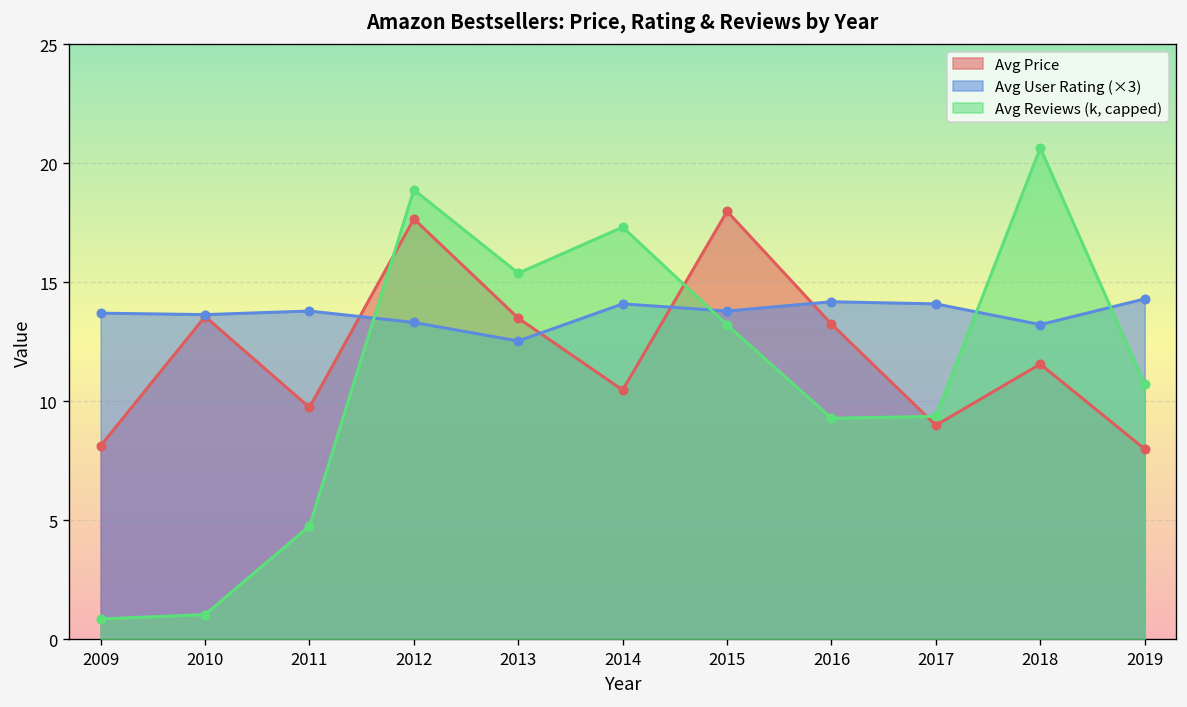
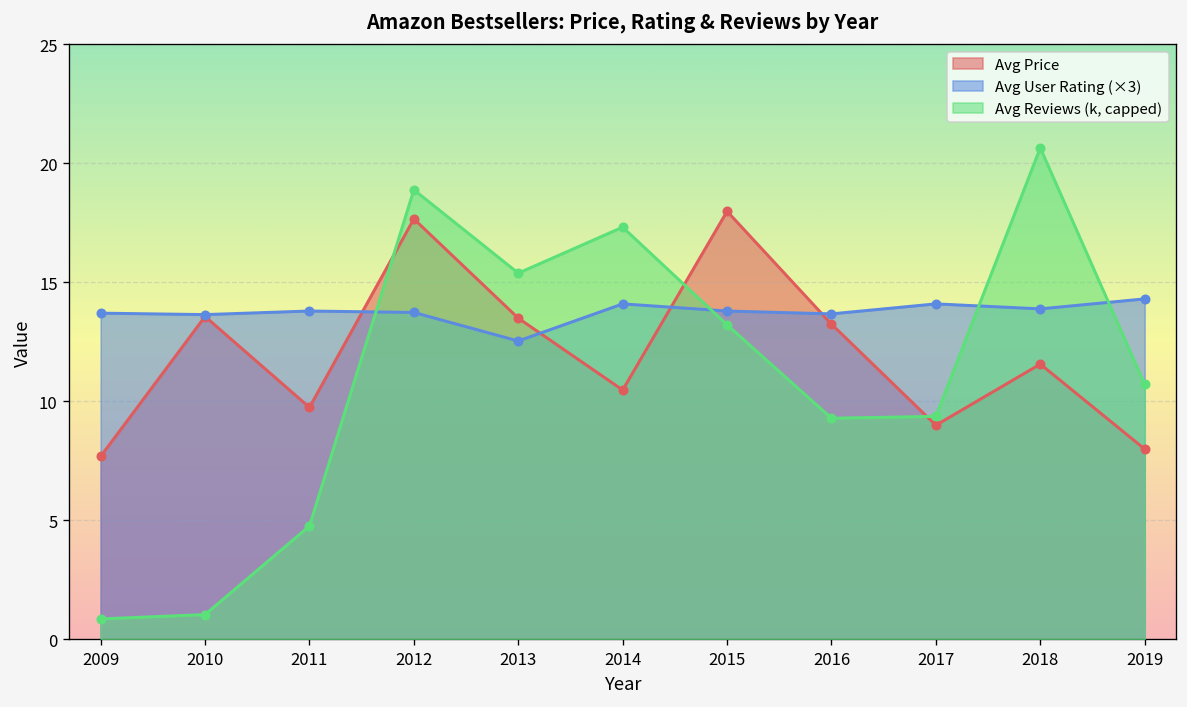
Avg Price, 2009: 8.1 -> 7.7
Avg User Rating (×3), 2012: 13.3 -> 13.7
Avg User Rating (×3), 2016: 14.2 -> 13.7
Avg User Rating (×3), 2018: 13.2 -> 13.9
